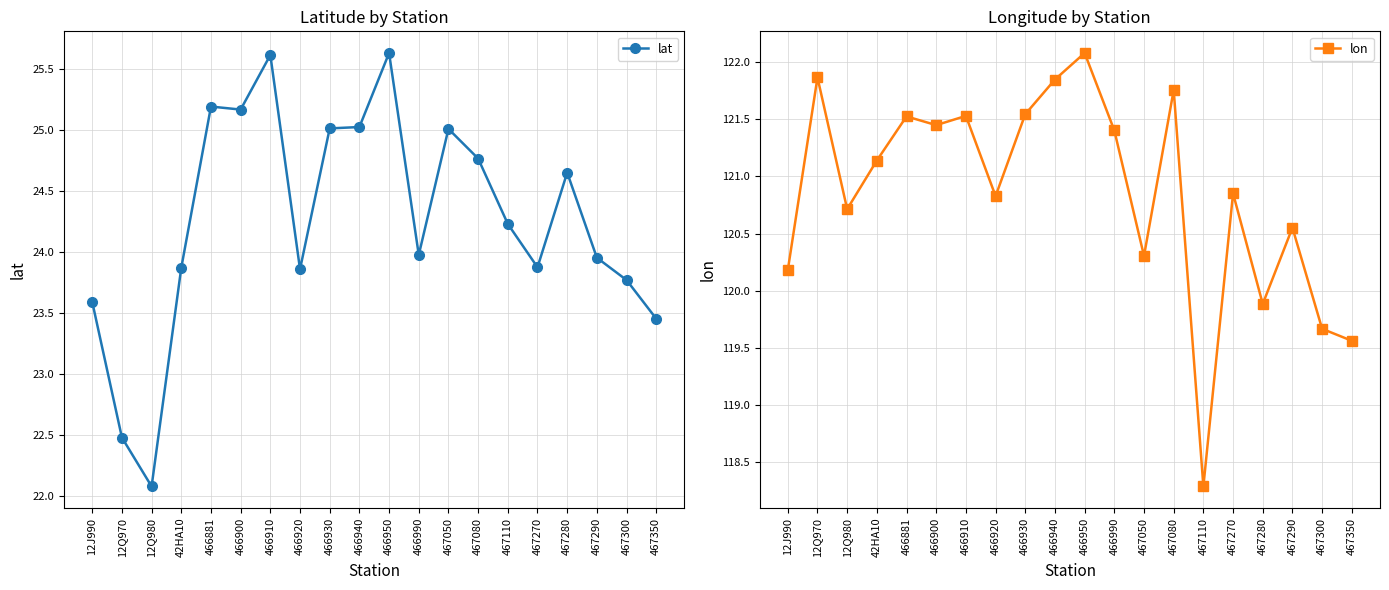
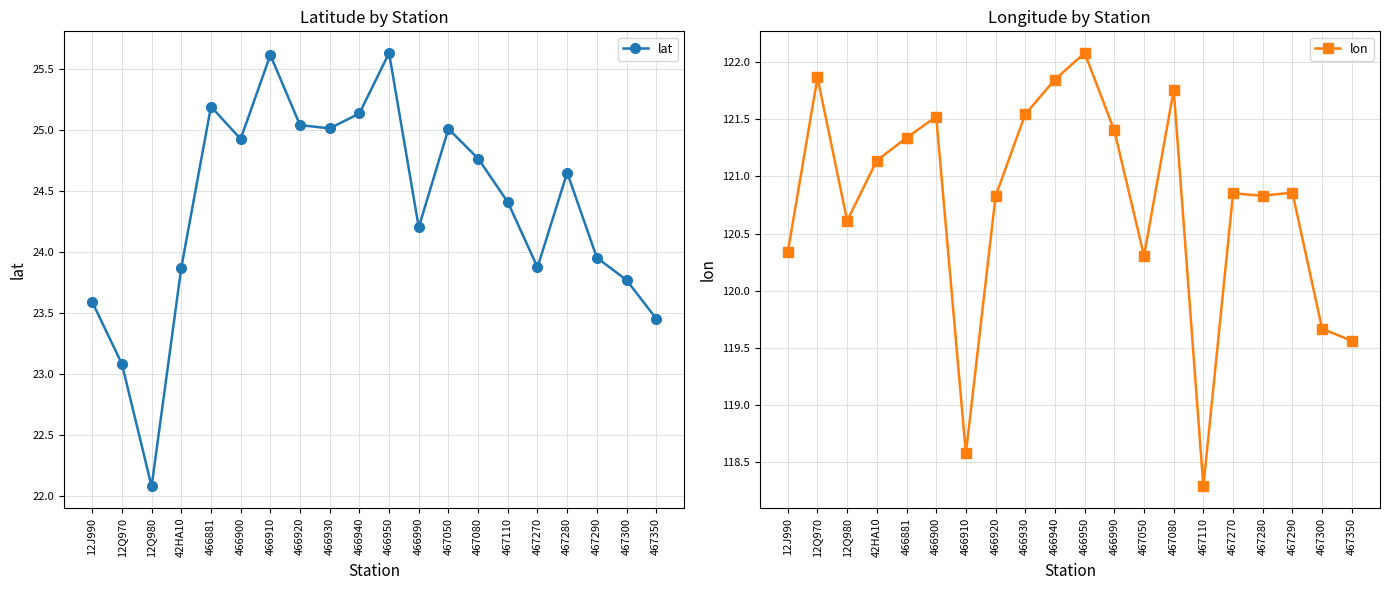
Latitude by Station, 12Q970: 22.48 -> 23.08
Latitude by Station, 466900: 25.16 -> 24.92
Latitude by Station, 466920: 23.86 -> 25.04
Latitude by Station, 466940: 25.02 -> 25.13
Latitude by Station, 466990: 23.98 -> 24.20
Latitude by Station, 467110: 24.23 -> 24.41
Longitude by Station, 12J990: 120.18 -> 120.34
Longitude by Station, 12Q980: 120.71 -> 120.61
Longitude by Station, 466881: 121.53 -> 121.34
Longitude by Station, 466900: 121.45 -> 121.52
Longitude by Station, 466910: 121.53 -> 118.58
Longitude by Station, 467280: 119.89 -> 120.83
Longitude by Station, 467290: 120.55 -> 120.86
